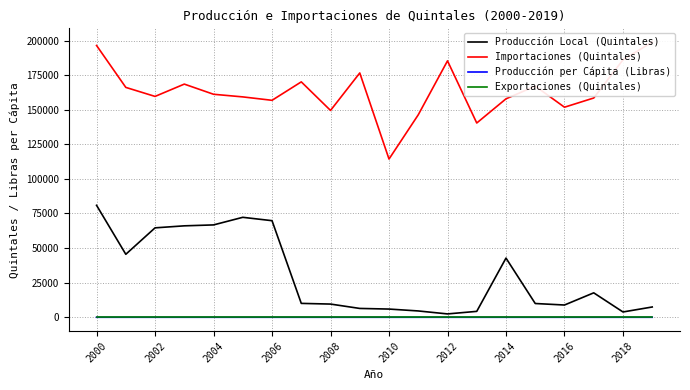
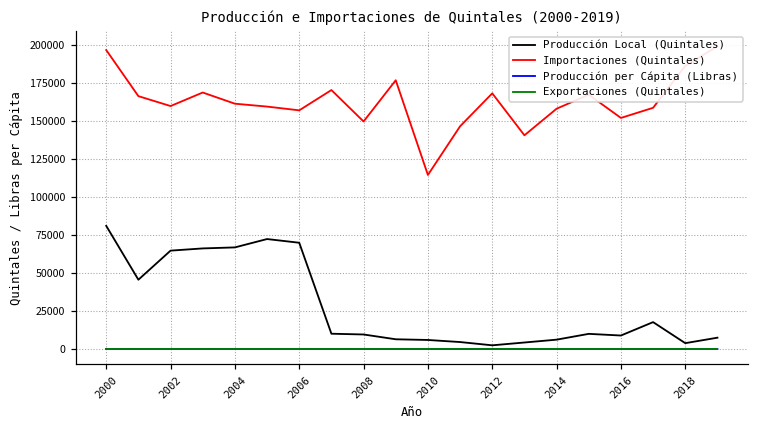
Importaciones (Quintales), 2012: 185000 -> 168000
Producción Local (Quintales), 2014: 43000 -> 6000
